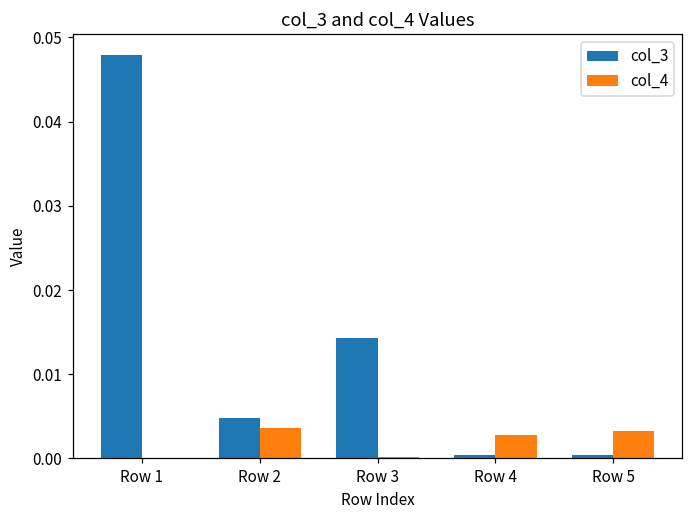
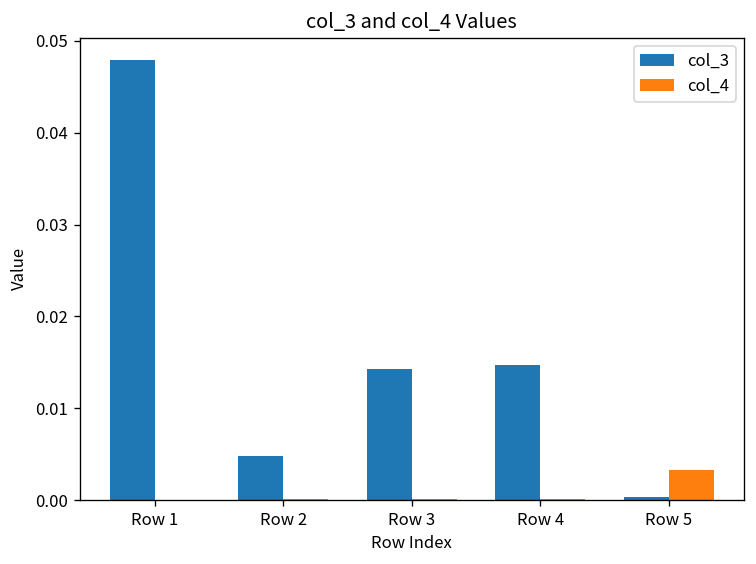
col_4, Row 2: 0.004 -> 0.000
col_3, Row 4: 0.000 -> 0.015
col_4, Row 4: 0.003 -> 0.000
